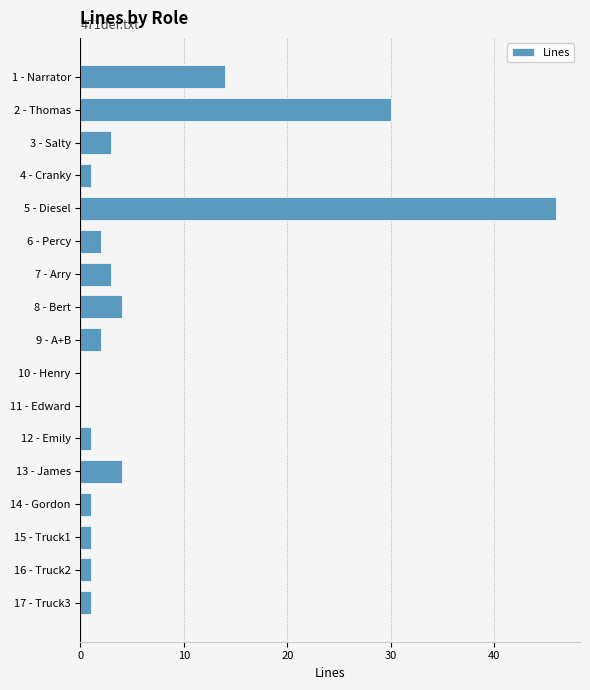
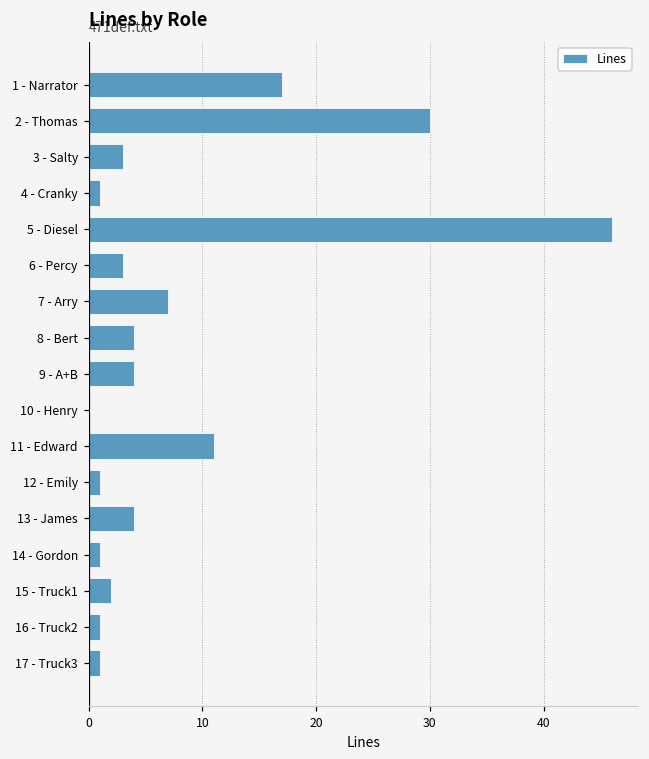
1 - Narrator: 14 -> 17
6 - Percy: 2 -> 3
7 - Arry: 3 -> 7
9 - A+B: 2 -> 4
11 - Edward: 0 -> 11
15 - Truck1: 1 -> 2
